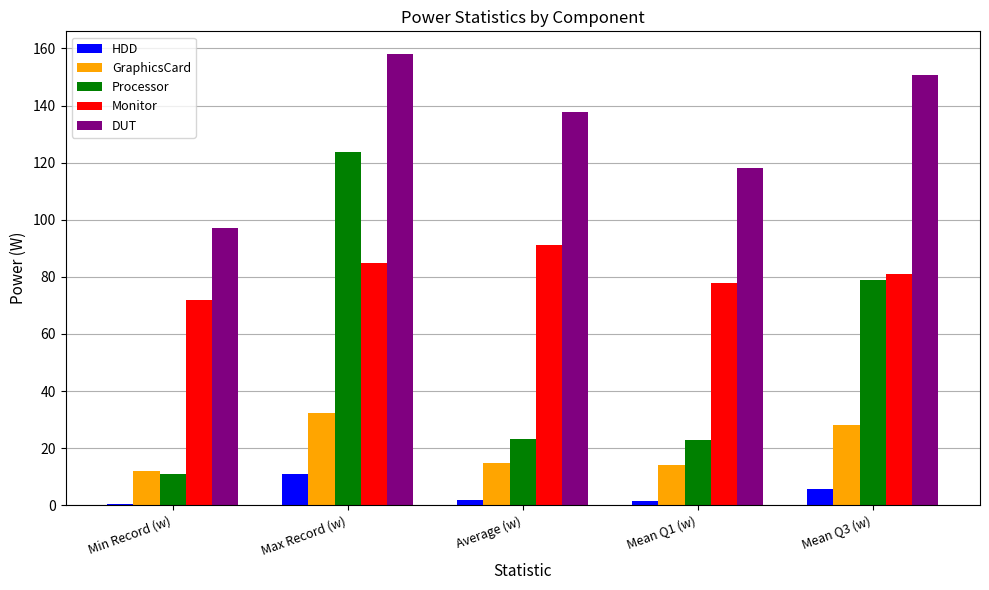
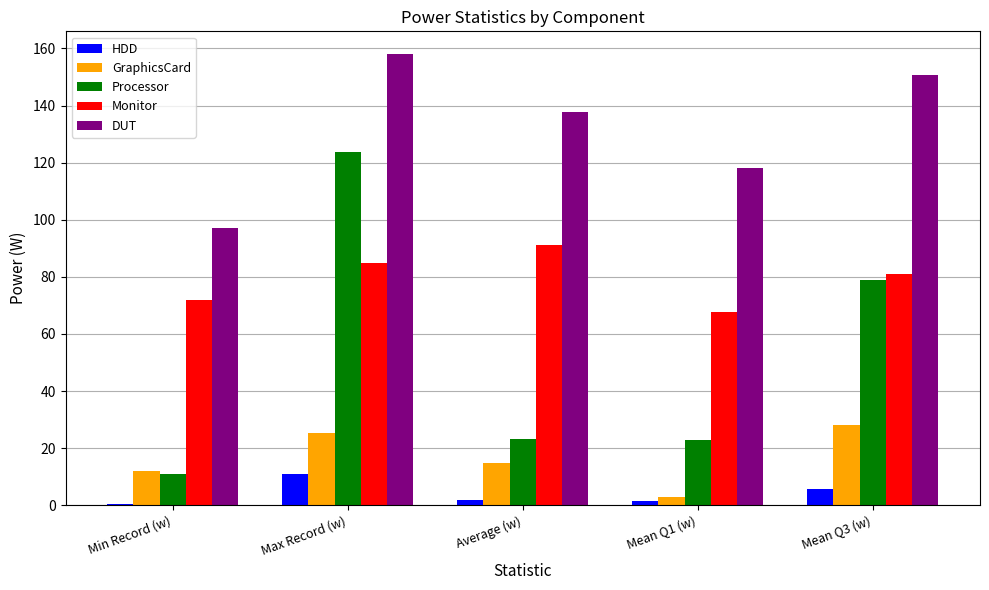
GraphicsCard, Max Record (w): 32 -> 25
GraphicsCard, Mean Q1 (w): 14 -> 3
Monitor, Mean Q1 (w): 78 -> 68
